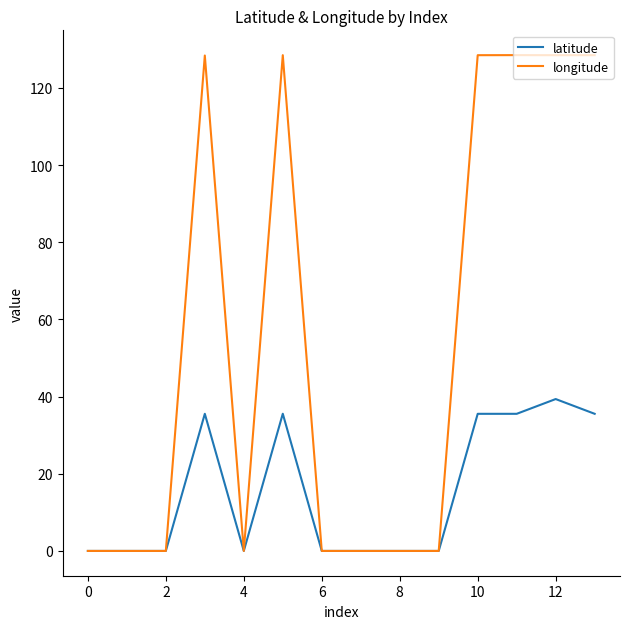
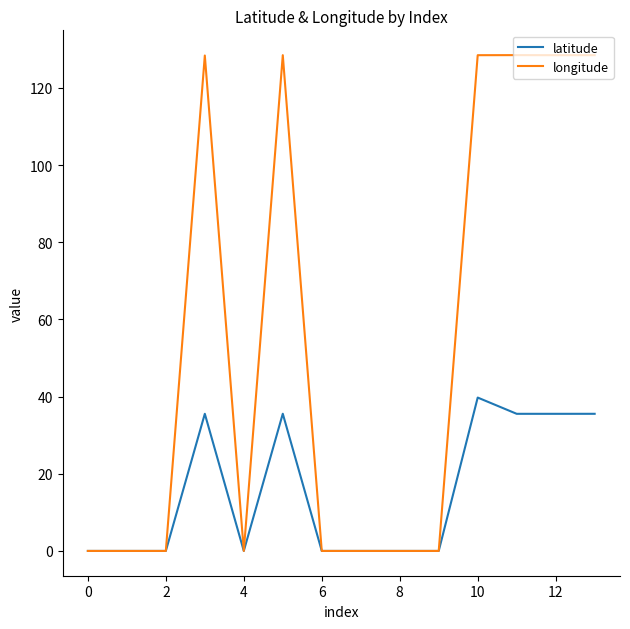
latitude, 10: 36 -> 40
latitude, 12: 39 -> 36
